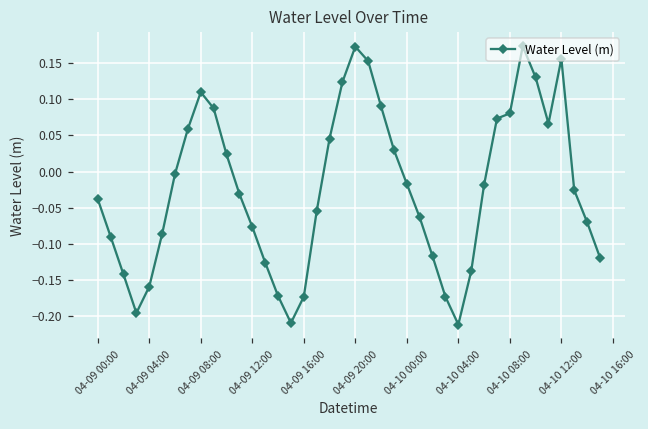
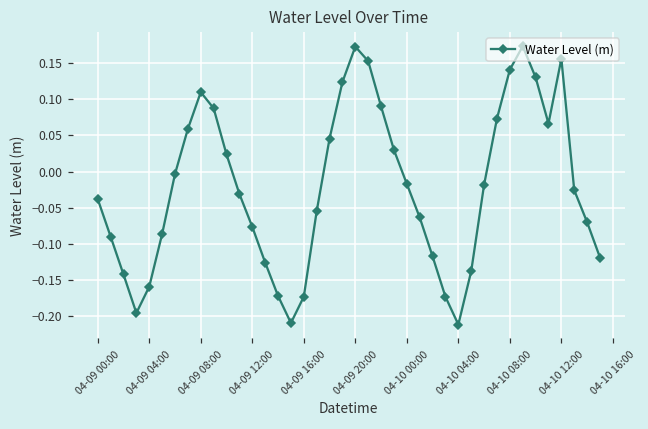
04-10 08:00: 0.08 -> 0.14
